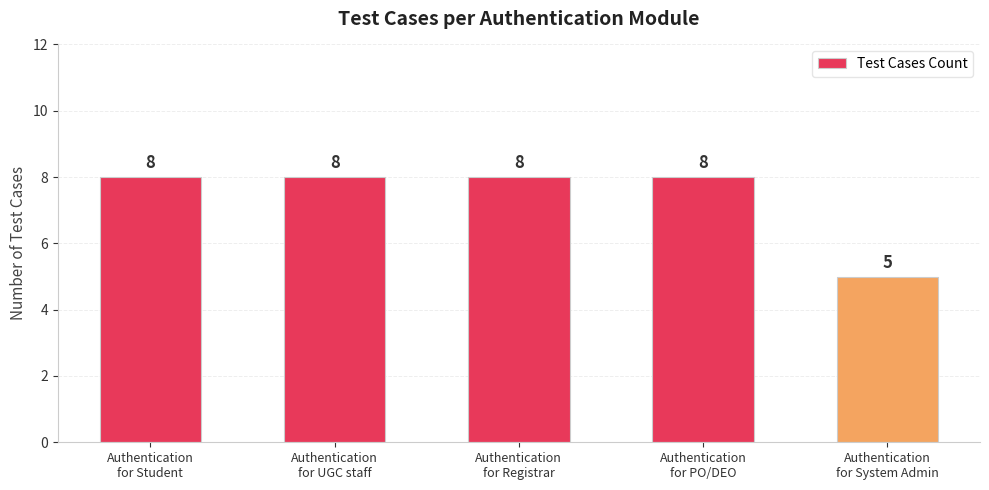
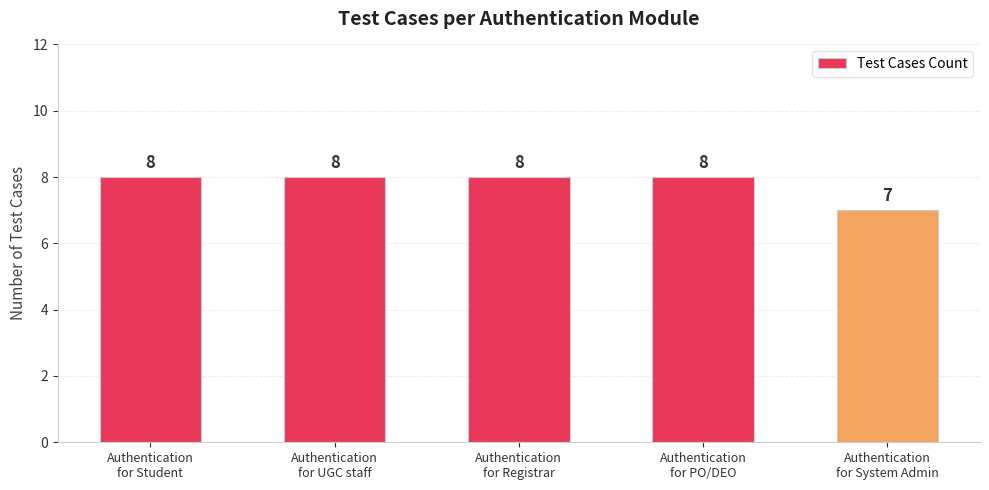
Authentication for System Admin: 5 -> 7
